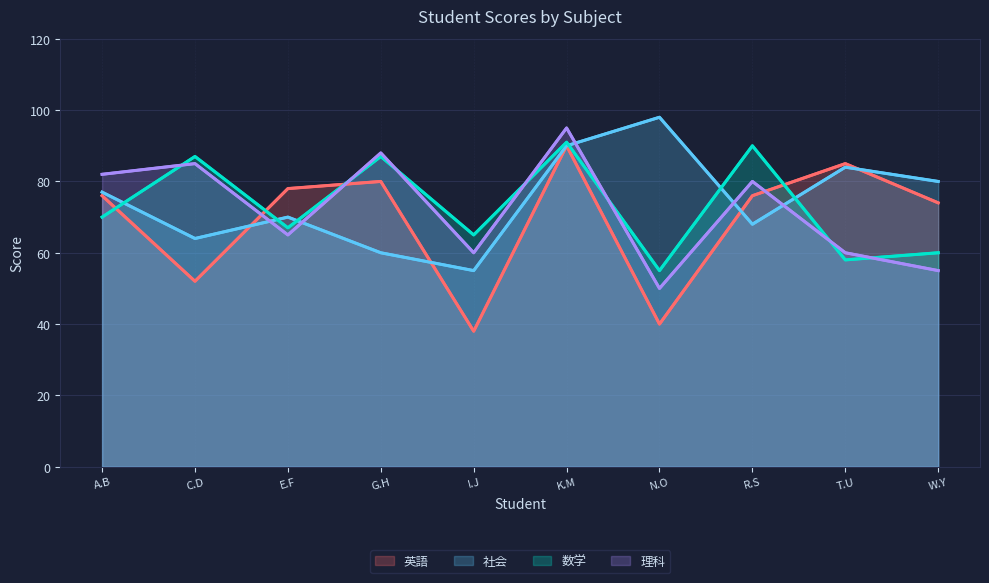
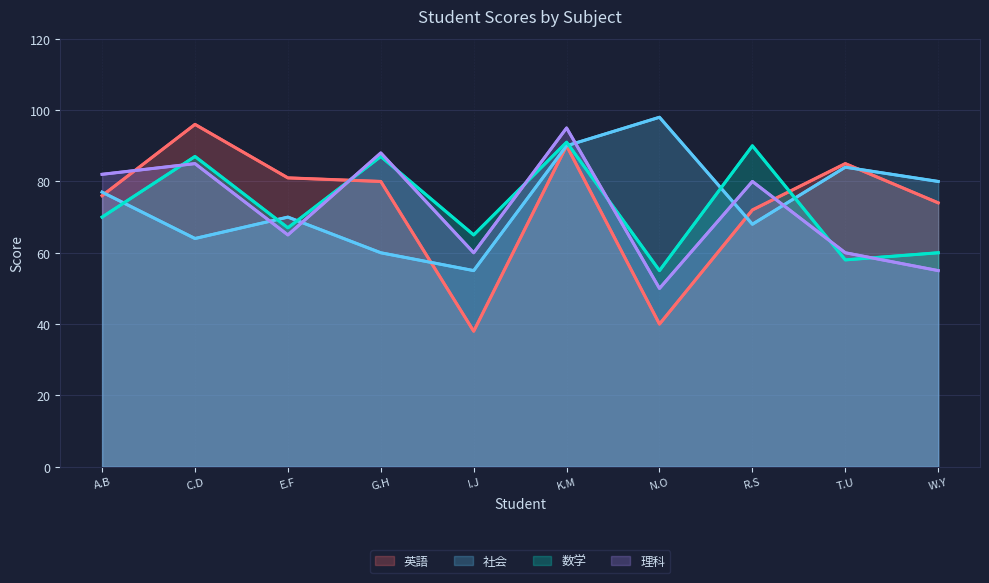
英語, C.D: 52 -> 96
英語, E.F: 78 -> 81
英語, R.S: 76 -> 72
